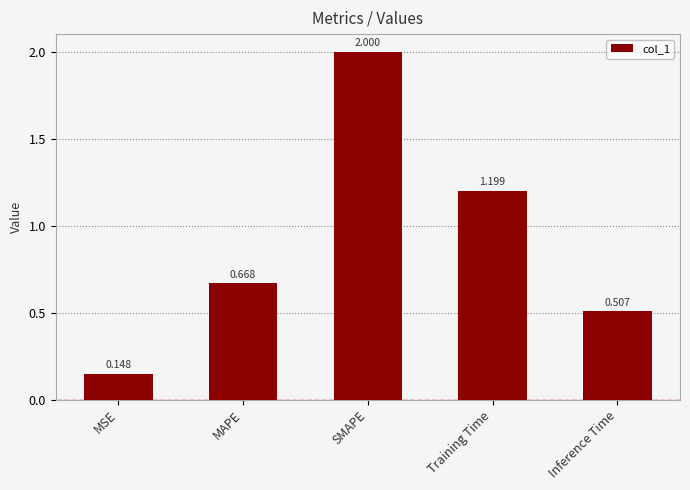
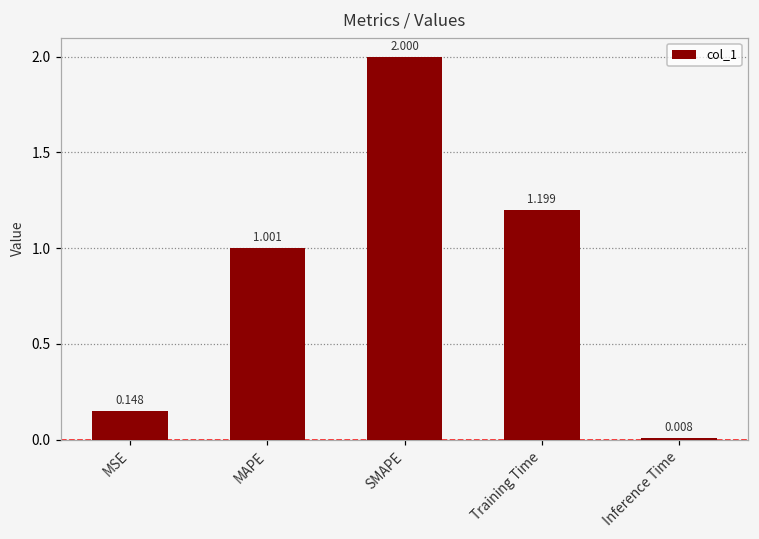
MAPE: 0.668 -> 1.001
Inference Time: 0.507 -> 0.008
